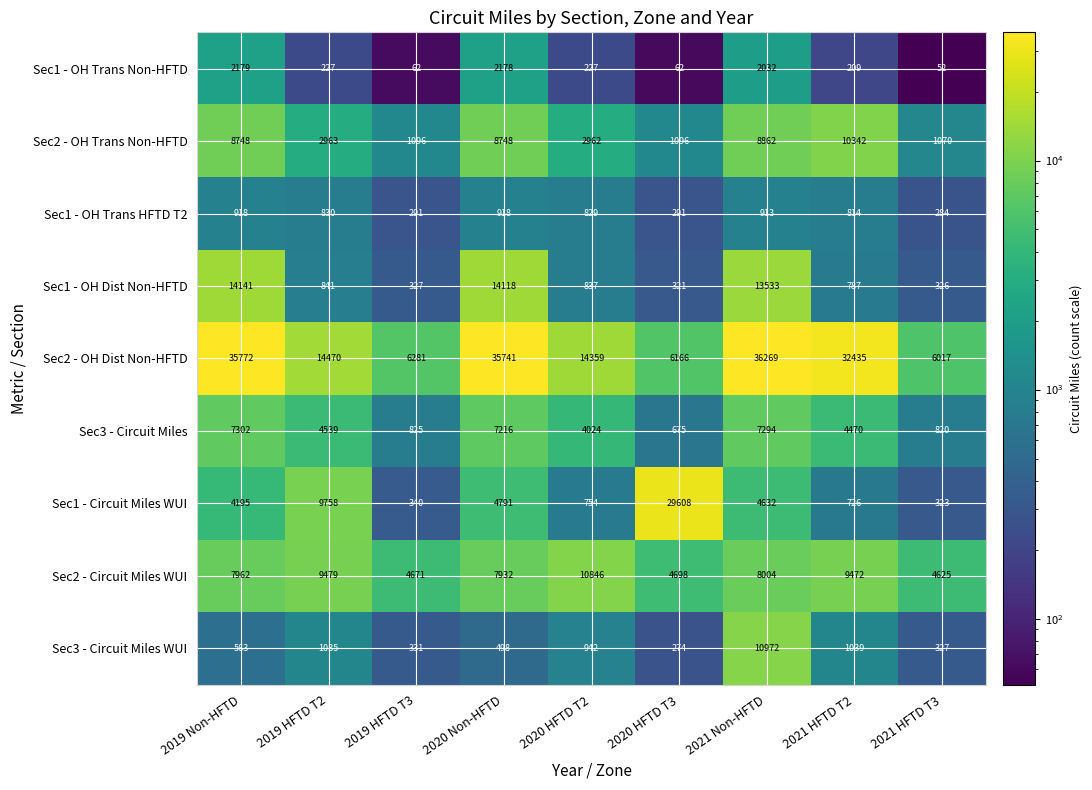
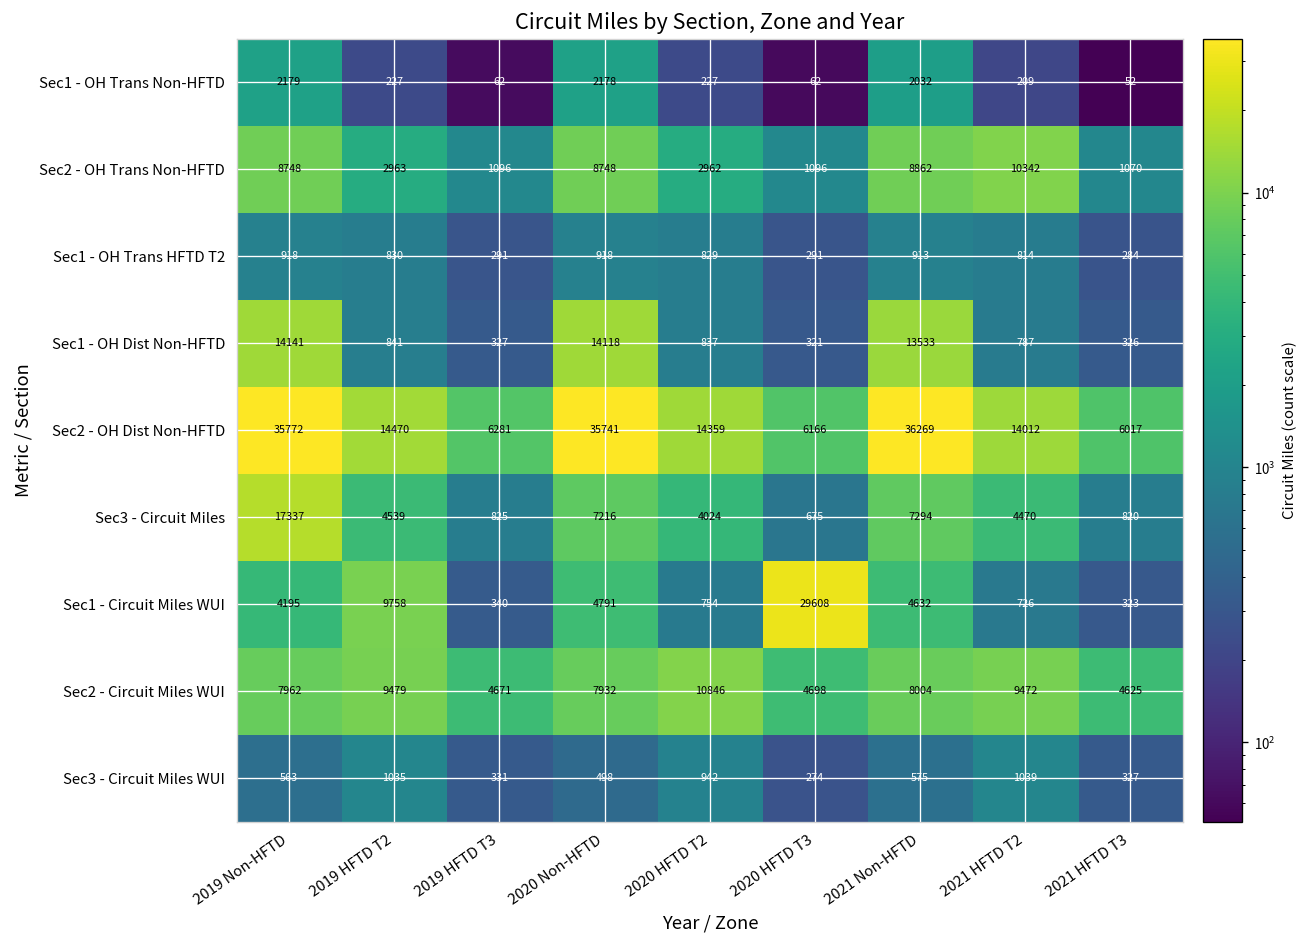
Sec2 - OH Dist Non-HFTD, 2021 HFTD T2: 32435 -> 14012
Sec3 - Circuit Miles, 2019 Non-HFTD: 7302 -> 17337
Sec3 - Circuit Miles WUI, 2021 Non-HFTD: 10972 -> 575
